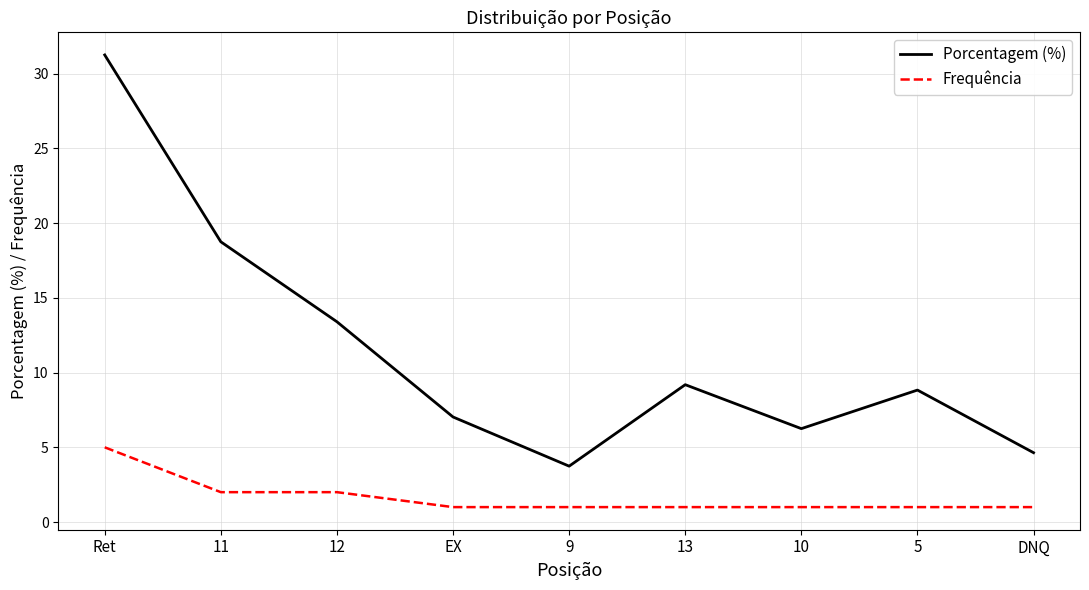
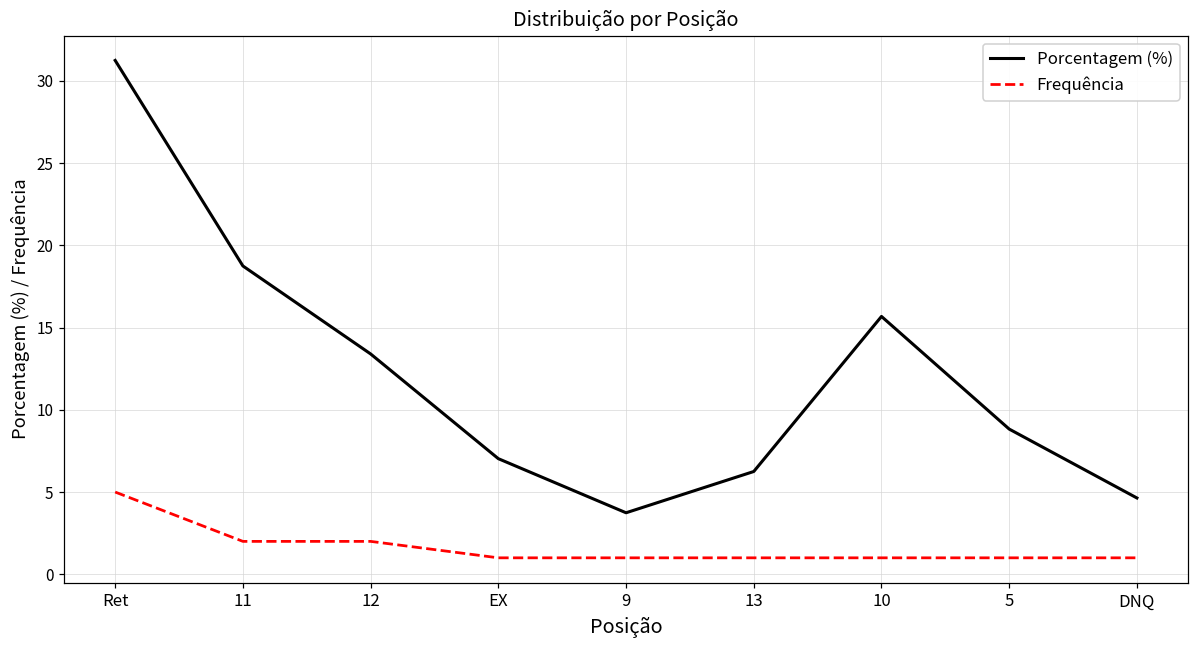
Porcentagem (%), 13: 9.2 -> 6.3
Porcentagem (%), 10: 6.3 -> 15.7
